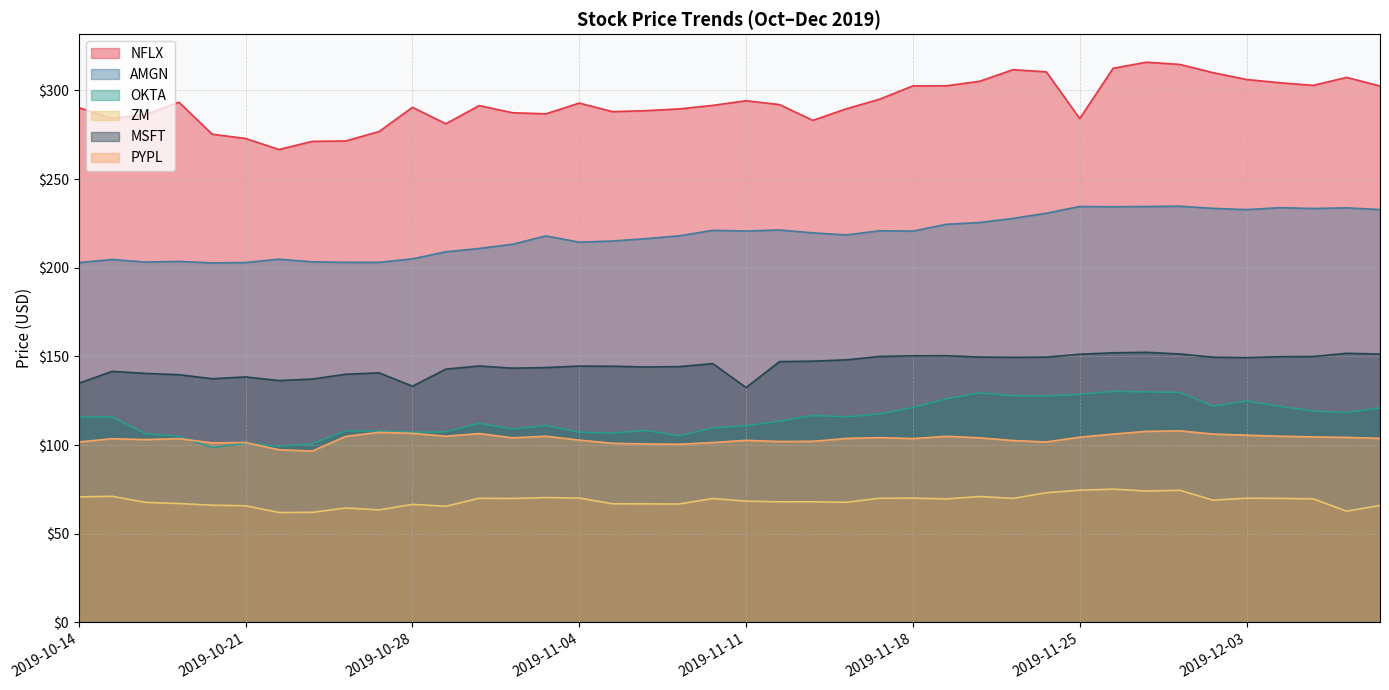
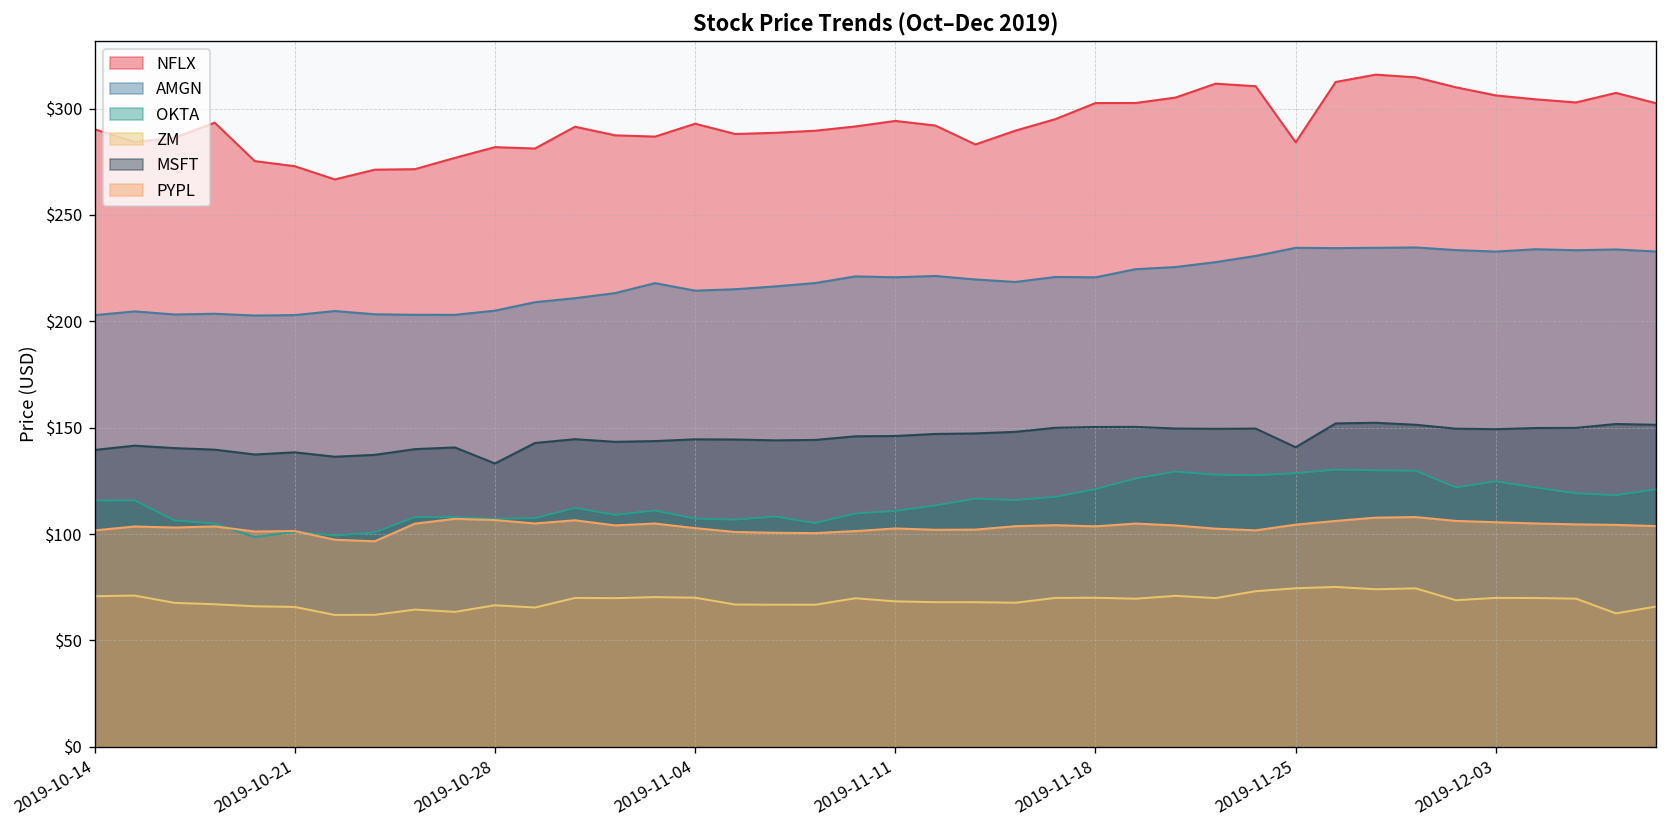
MSFT, 2019-10-14: $135 -> $140
NFLX, 2019-10-28: $290 -> $282
MSFT, 2019-11-11: $132 -> $146
MSFT, 2019-11-25: $151 -> $141
